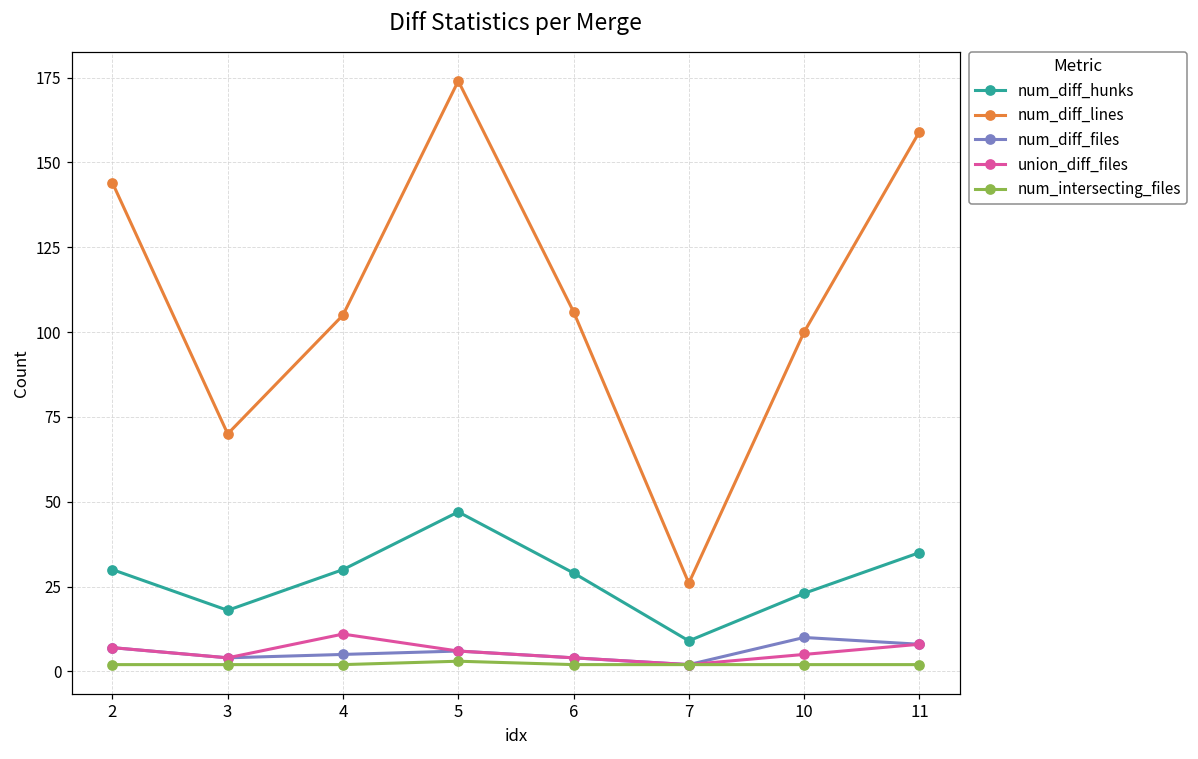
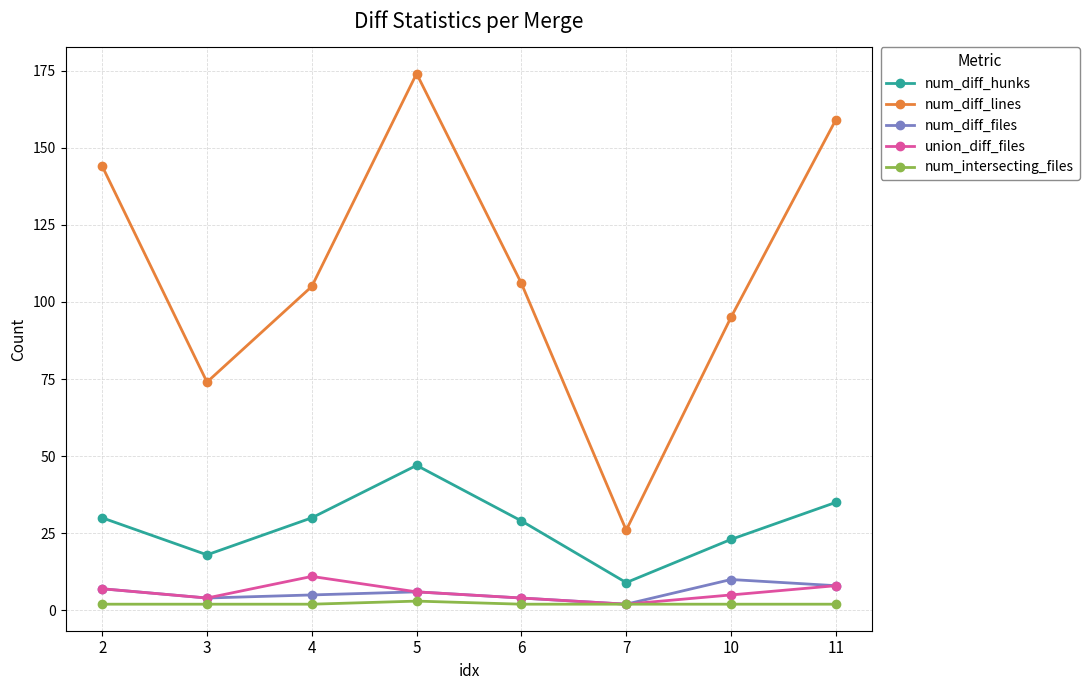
num_diff_lines, 3: 70 -> 74
num_diff_lines, 10: 100 -> 95
